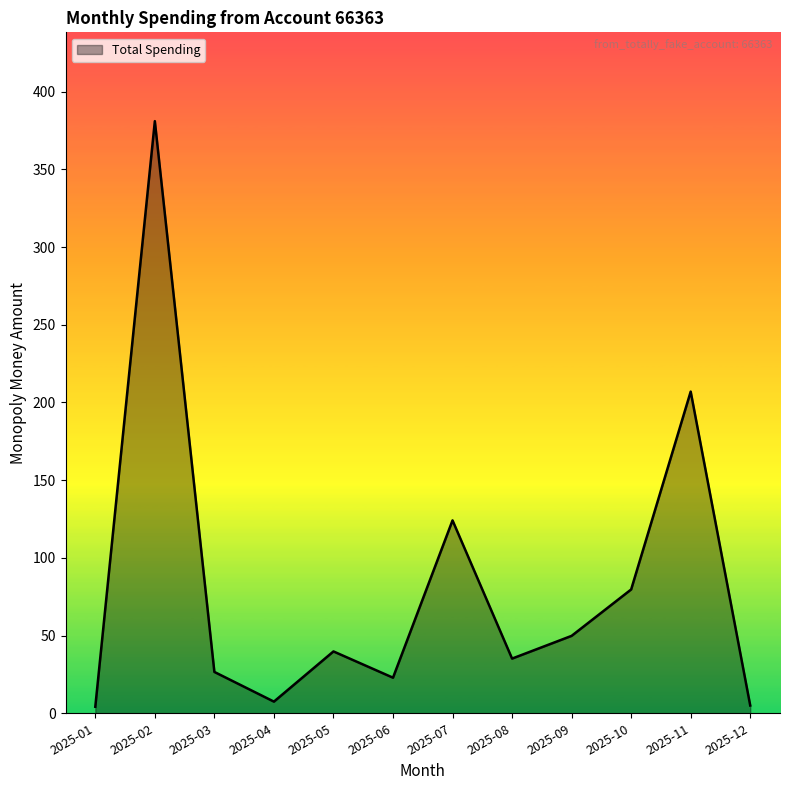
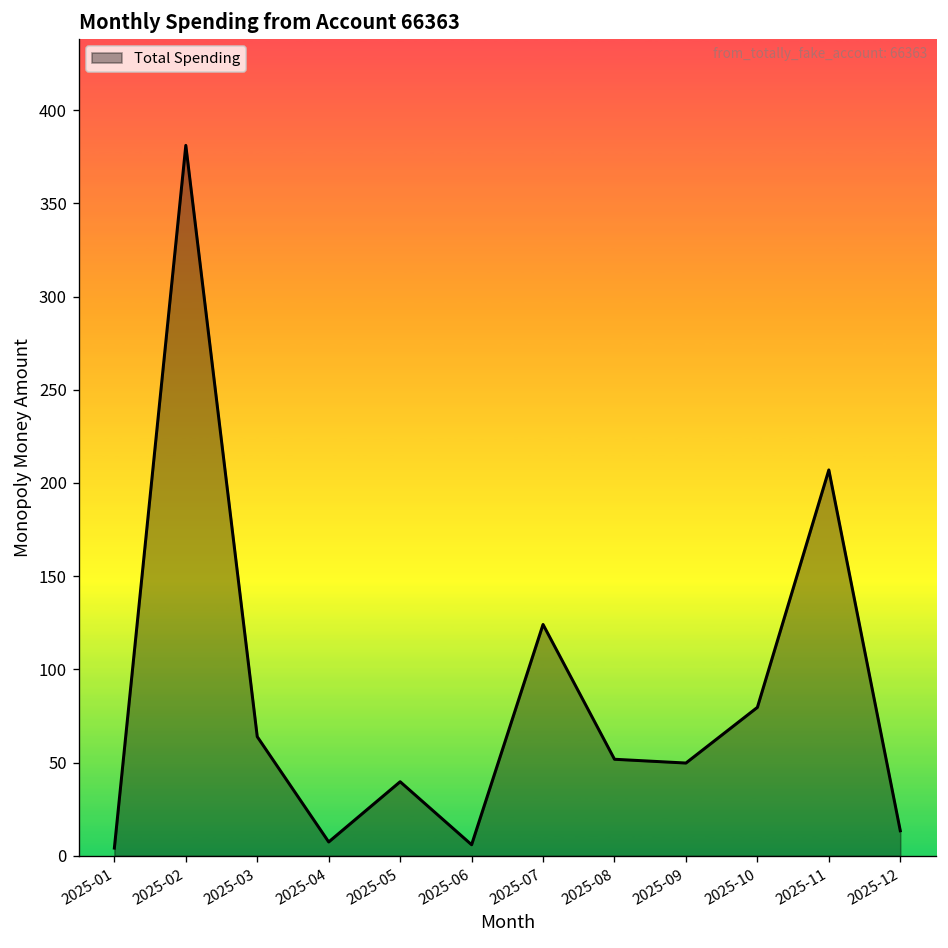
2025-03: 27 -> 64
2025-06: 23 -> 6
2025-08: 35 -> 52
2025-12: 5 -> 14
